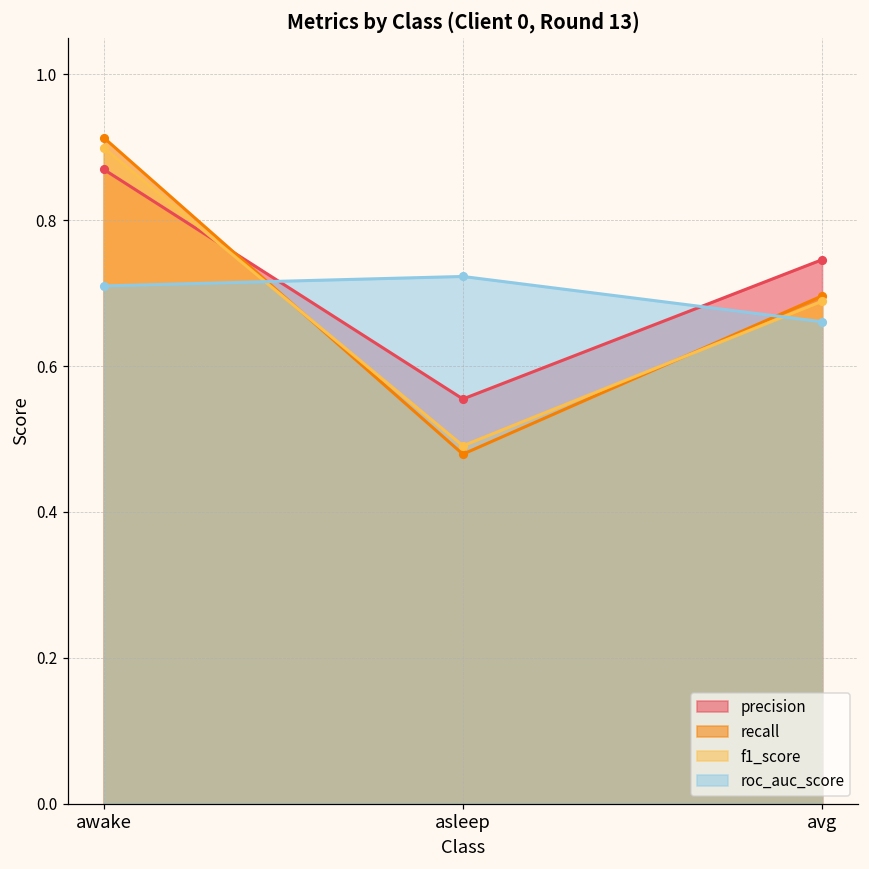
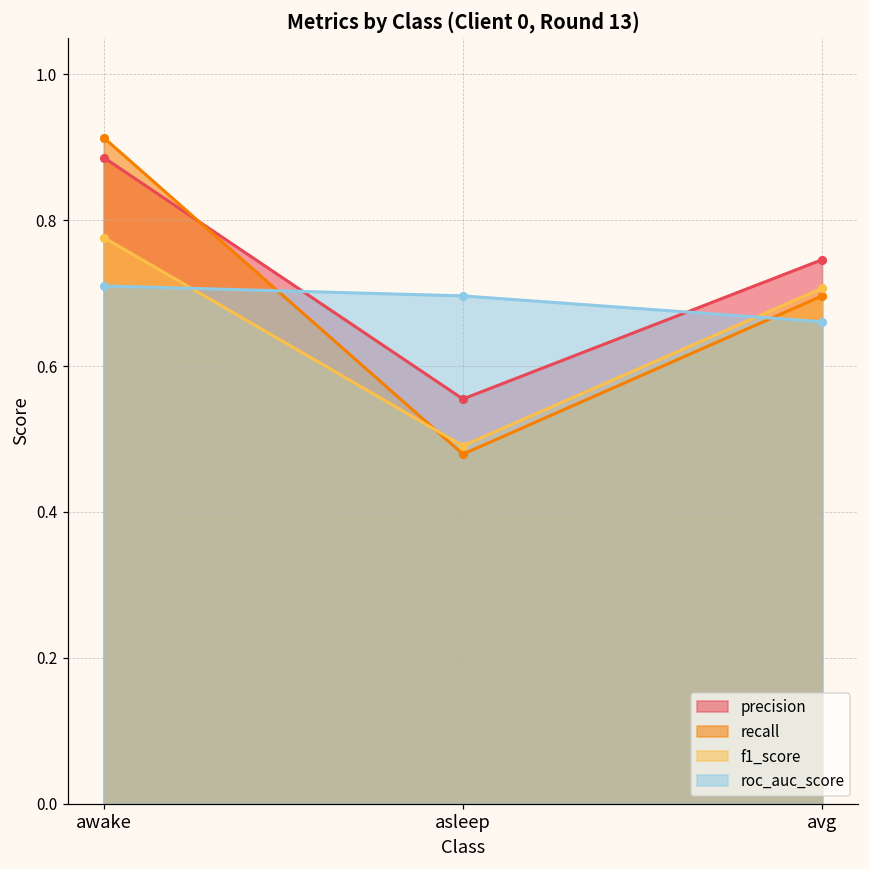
precision, awake: 0.87 -> 0.89
f1_score, awake: 0.90 -> 0.78
roc_auc_score, asleep: 0.72 -> 0.70
f1_score, avg: 0.69 -> 0.71
